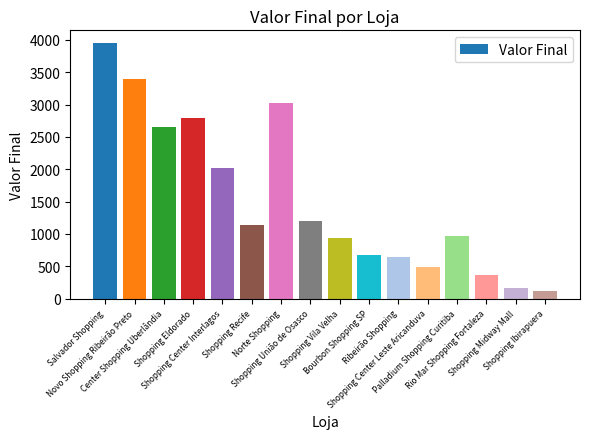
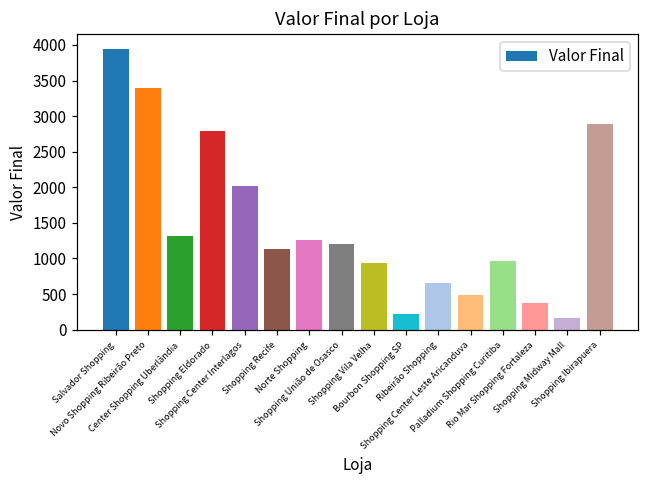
Center Shopping Uberlândia: 2700 -> 1300
Norte Shopping: 3000 -> 1300
Bourbon Shopping SP: 700 -> 200
Shopping Ibirapuera: 100 -> 2900
